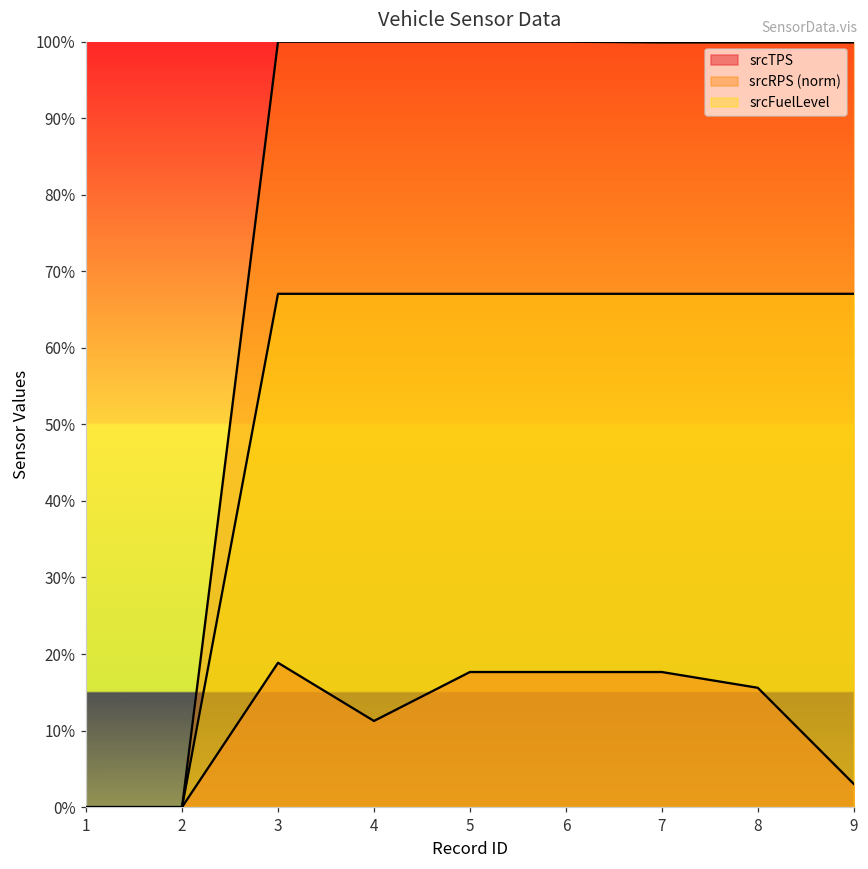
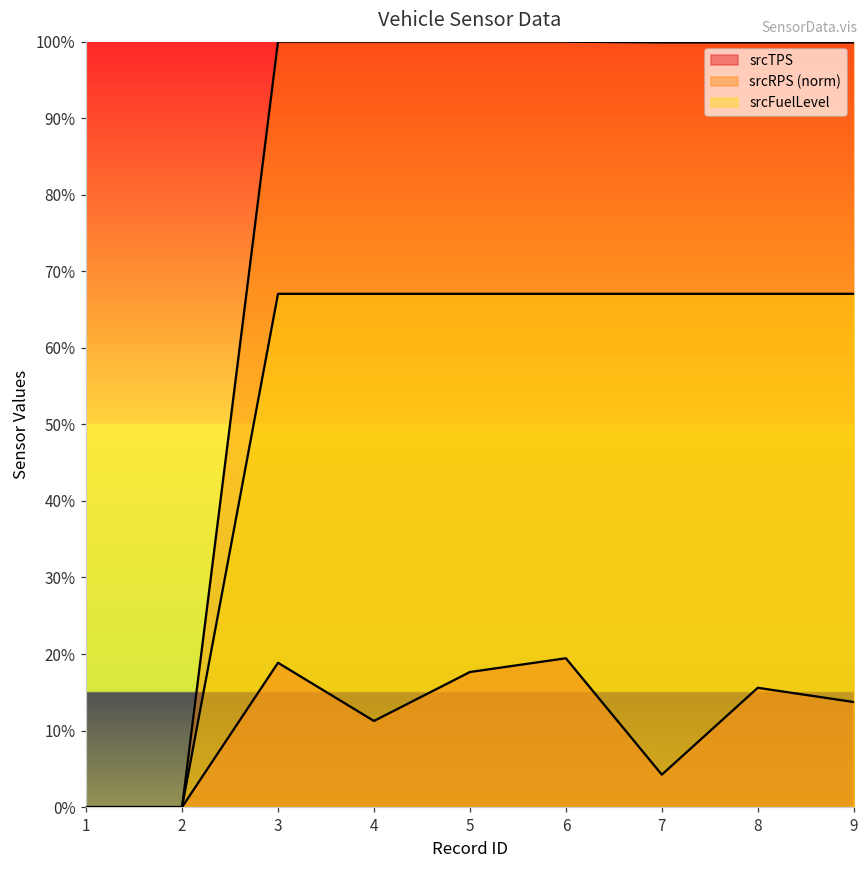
srcTPS, 6: 18% -> 19%
srcTPS, 7: 18% -> 4%
srcTPS, 9: 3% -> 14%
